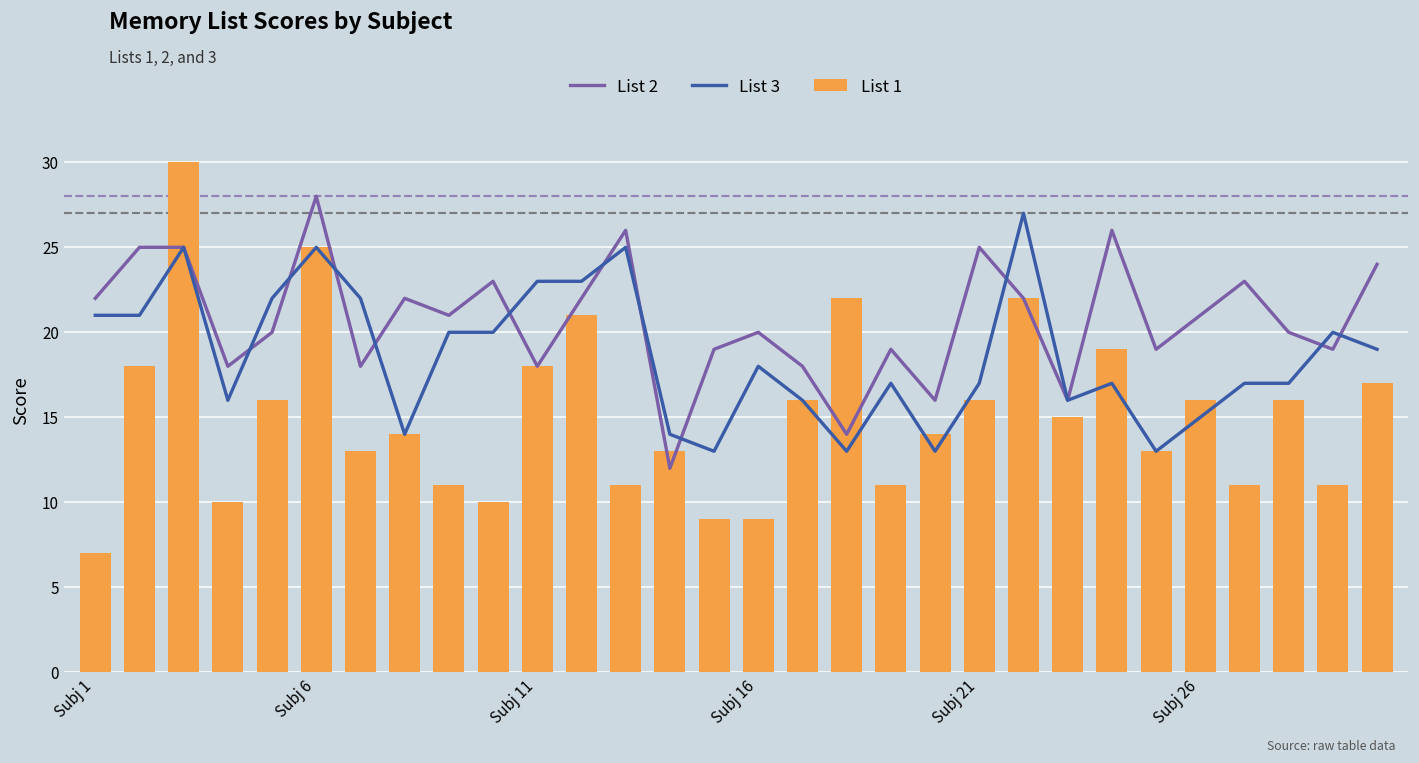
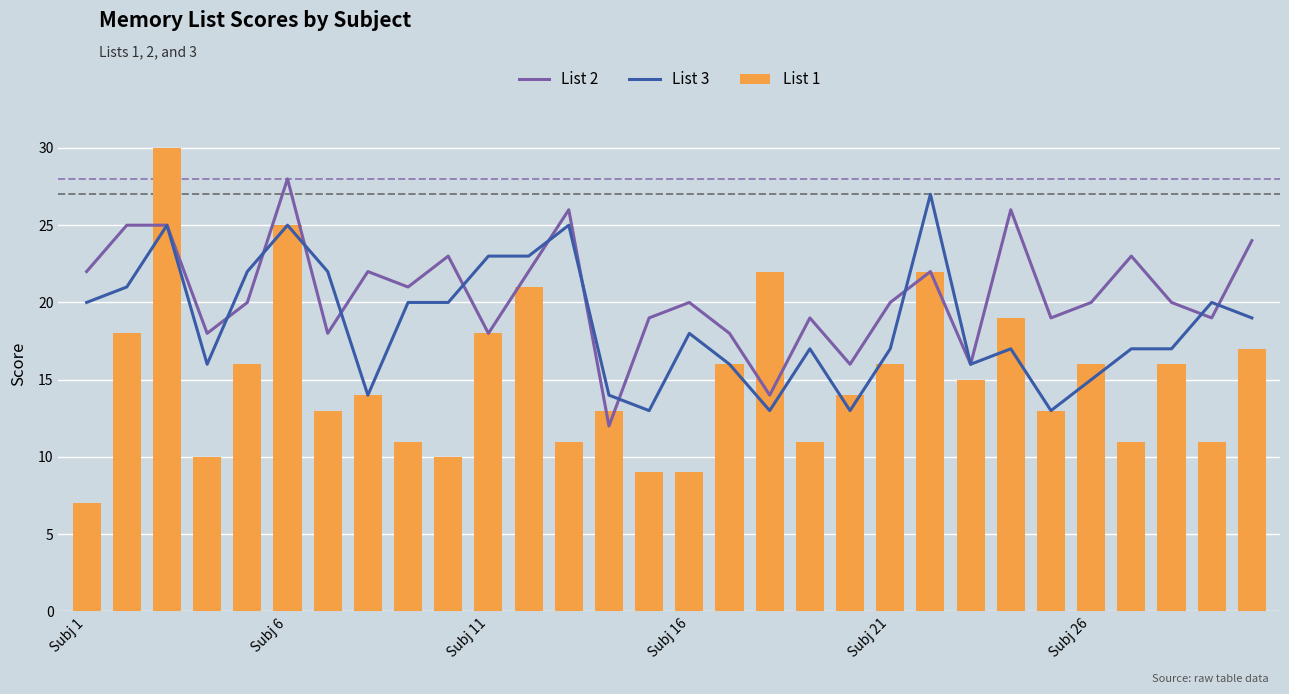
List 3, Subj 1: 21 -> 20
List 2, Subj 21: 25 -> 20
List 2, Subj 26: 21 -> 20
